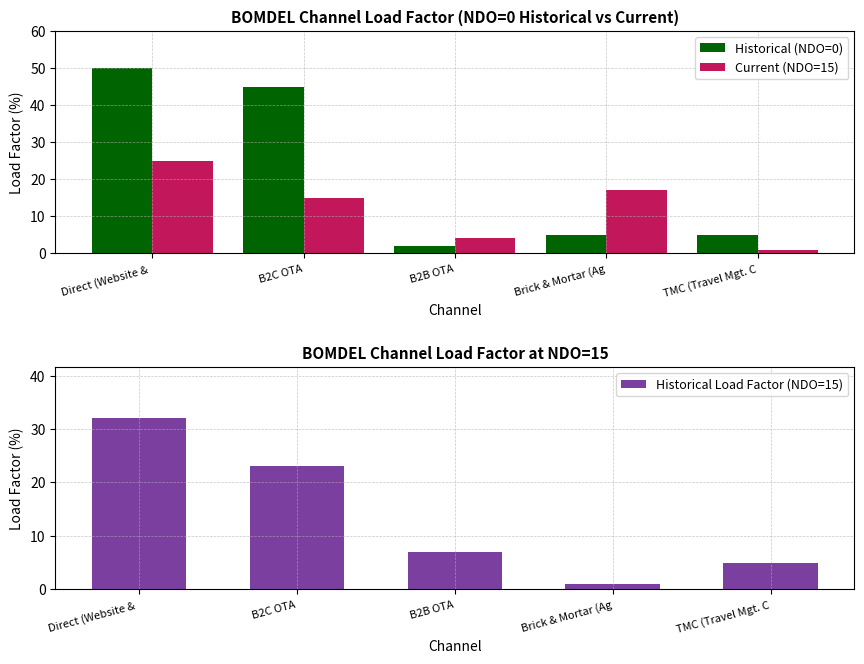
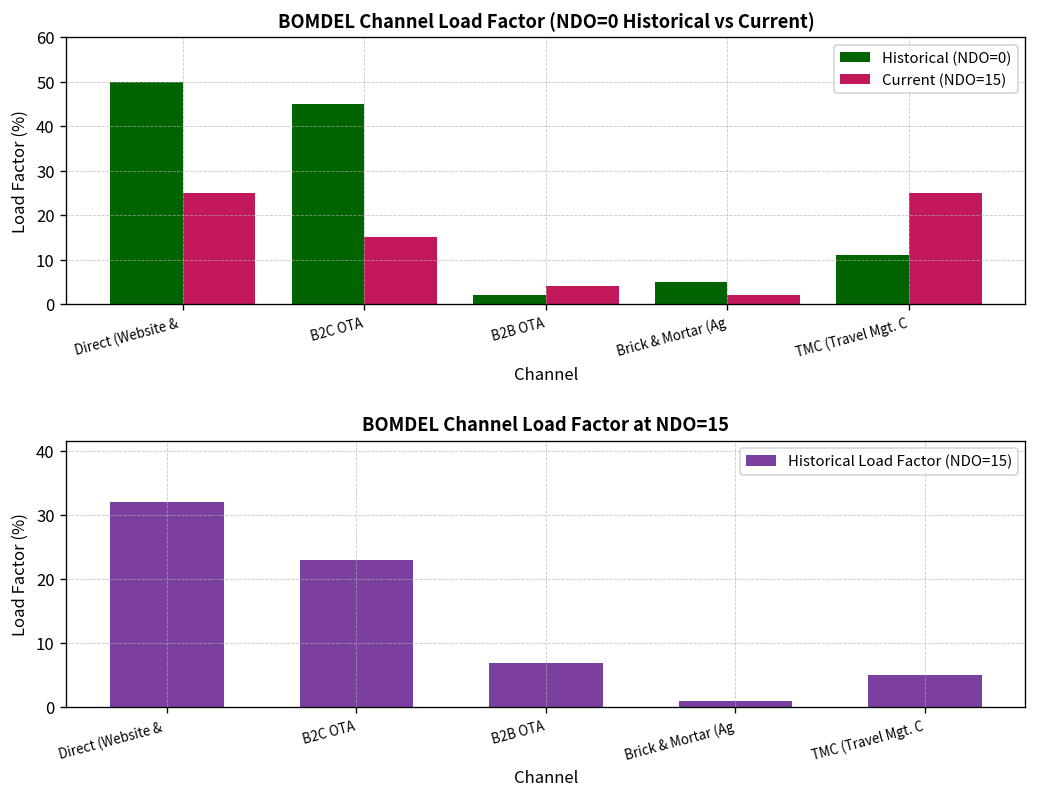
BOMDEL Channel Load Factor (NDO=0 Historical vs Current), Current (NDO=15), Brick & Mortar (Ag: 17 -> 2
BOMDEL Channel Load Factor (NDO=0 Historical vs Current), Historical (NDO=0), TMC (Travel Mgt. C: 5 -> 11
BOMDEL Channel Load Factor (NDO=0 Historical vs Current), Current (NDO=15), TMC (Travel Mgt. C: 1 -> 25
